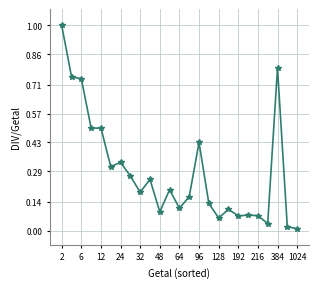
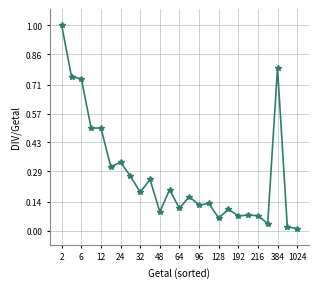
96: 0.43 -> 0.13
